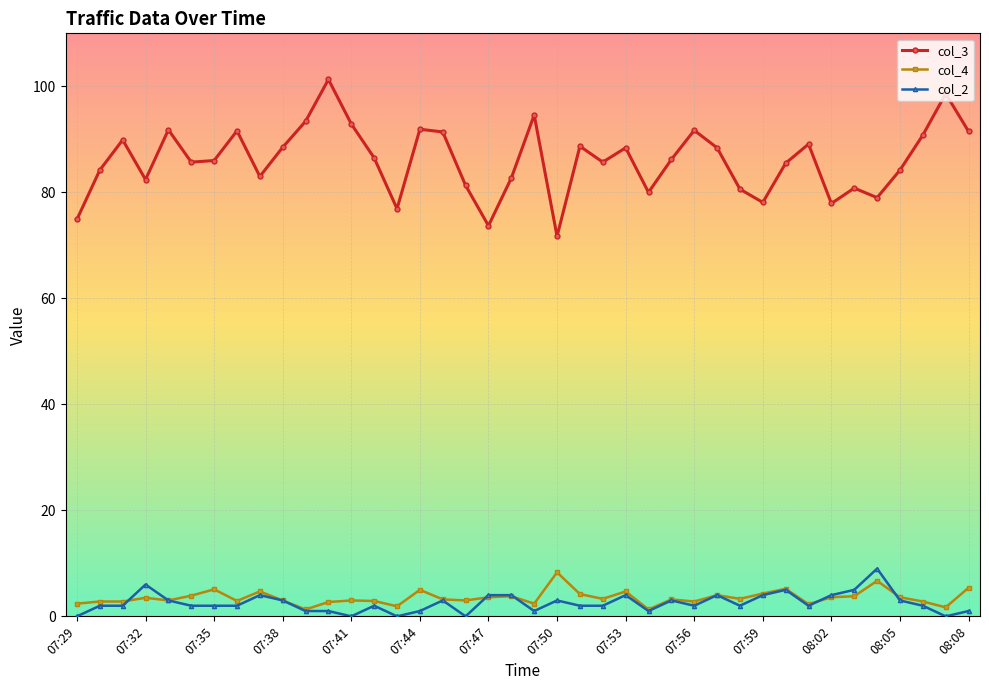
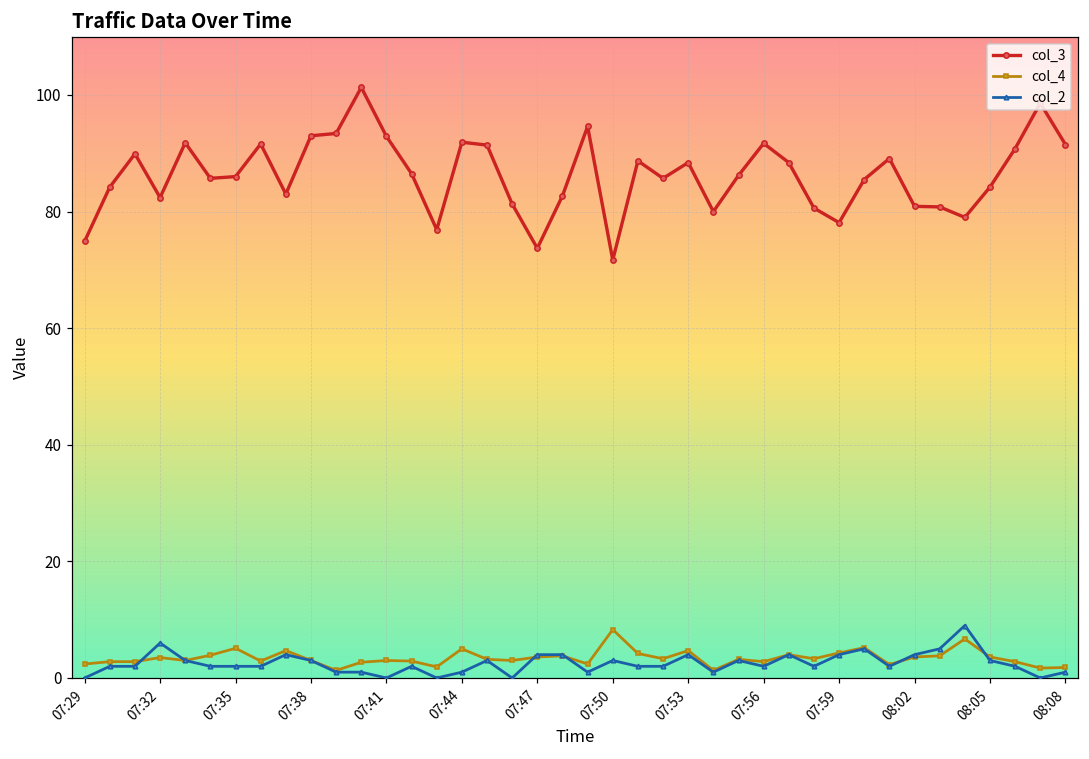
col_3, 07:38: 89 -> 93
col_3, 08:02: 78 -> 81
col_4, 08:08: 5 -> 2
